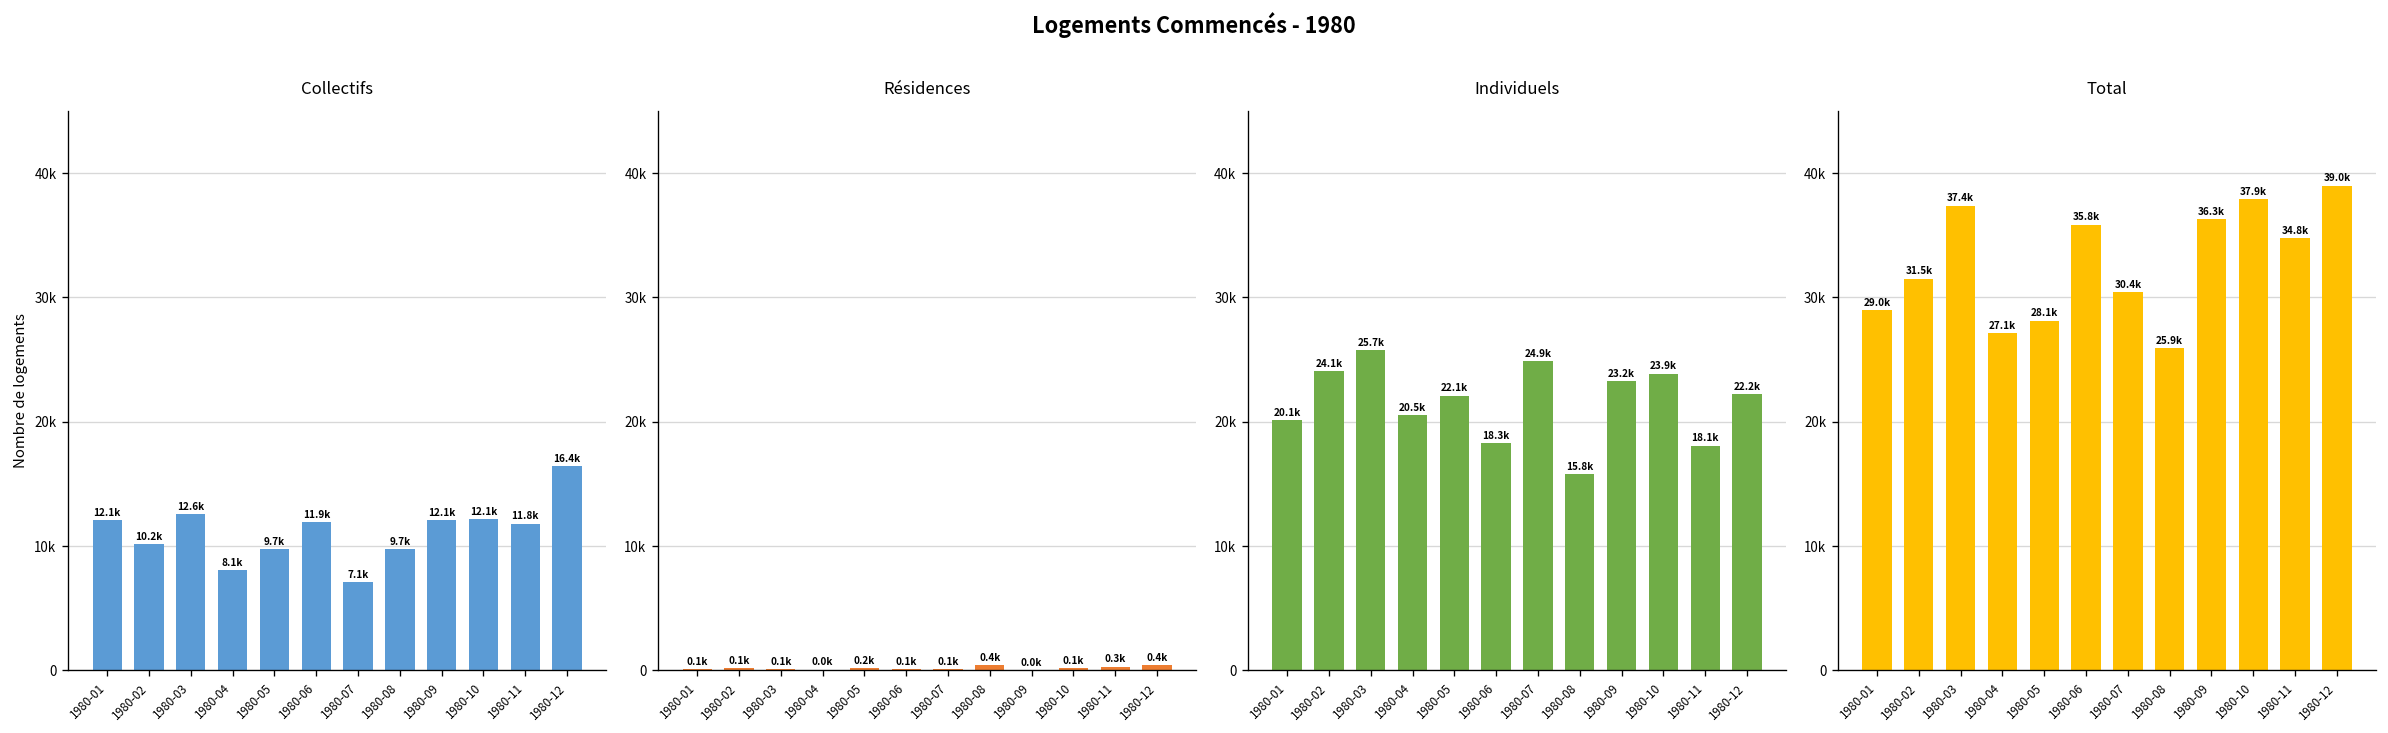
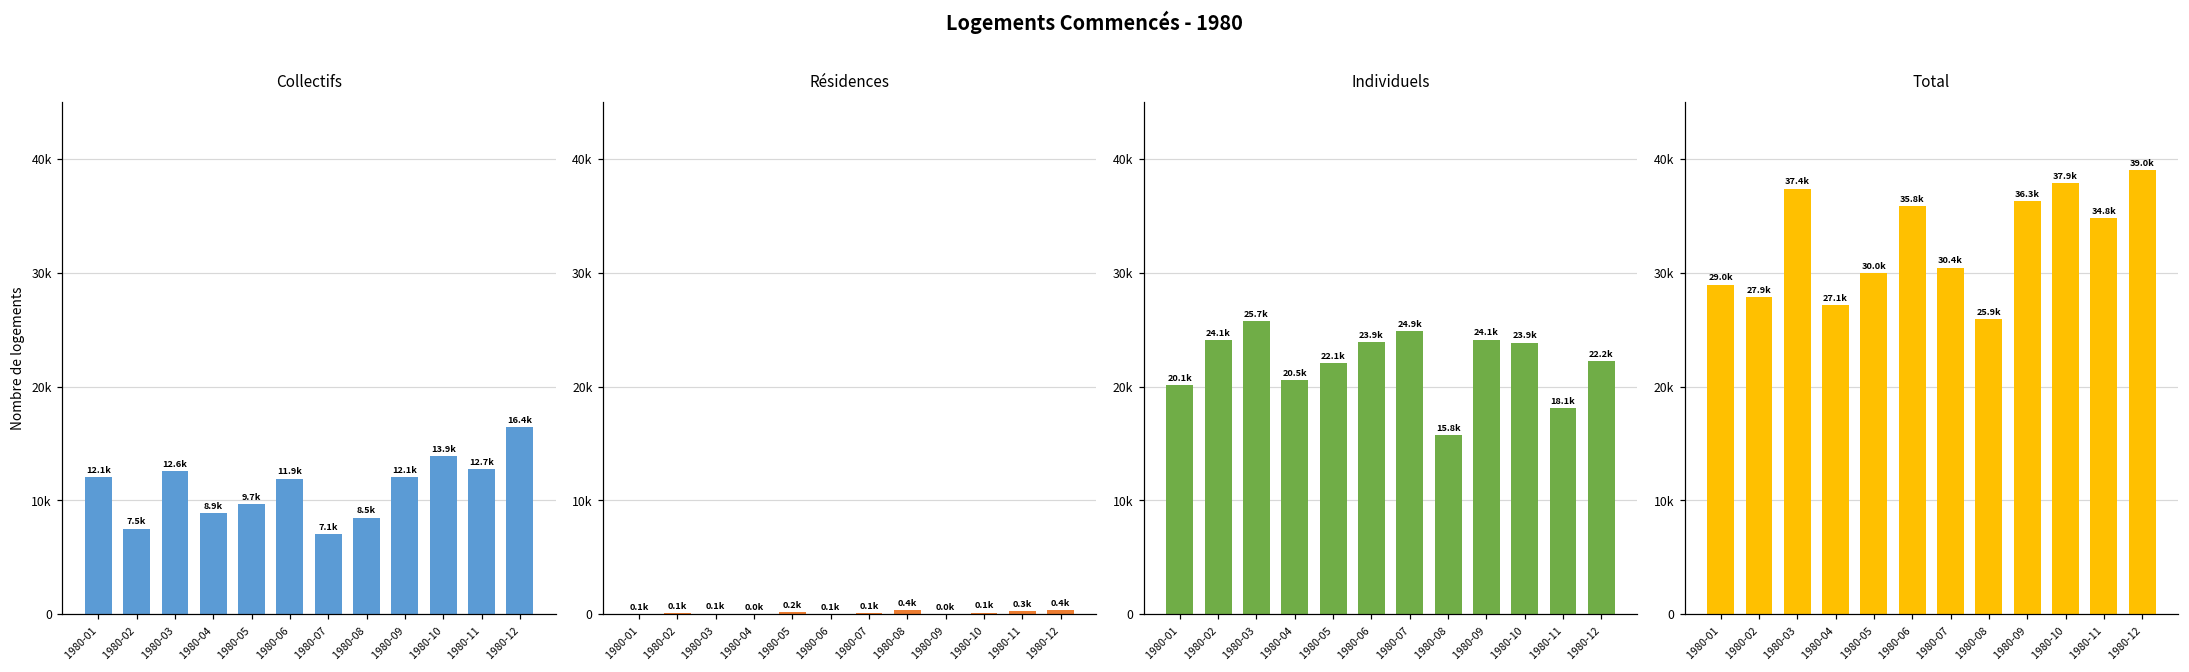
Collectifs, 1980-02: 10.2k -> 7.5k
Collectifs, 1980-04: 8.1k -> 8.9k
Collectifs, 1980-08: 9.7k -> 8.5k
Collectifs, 1980-10: 12.1k -> 13.9k
Collectifs, 1980-11: 11.8k -> 12.7k
Individuels, 1980-06: 18.3k -> 23.9k
Individuels, 1980-09: 23.2k -> 24.1k
Total, 1980-02: 31.5k -> 27.9k
Total, 1980-05: 28.1k -> 30.0k
